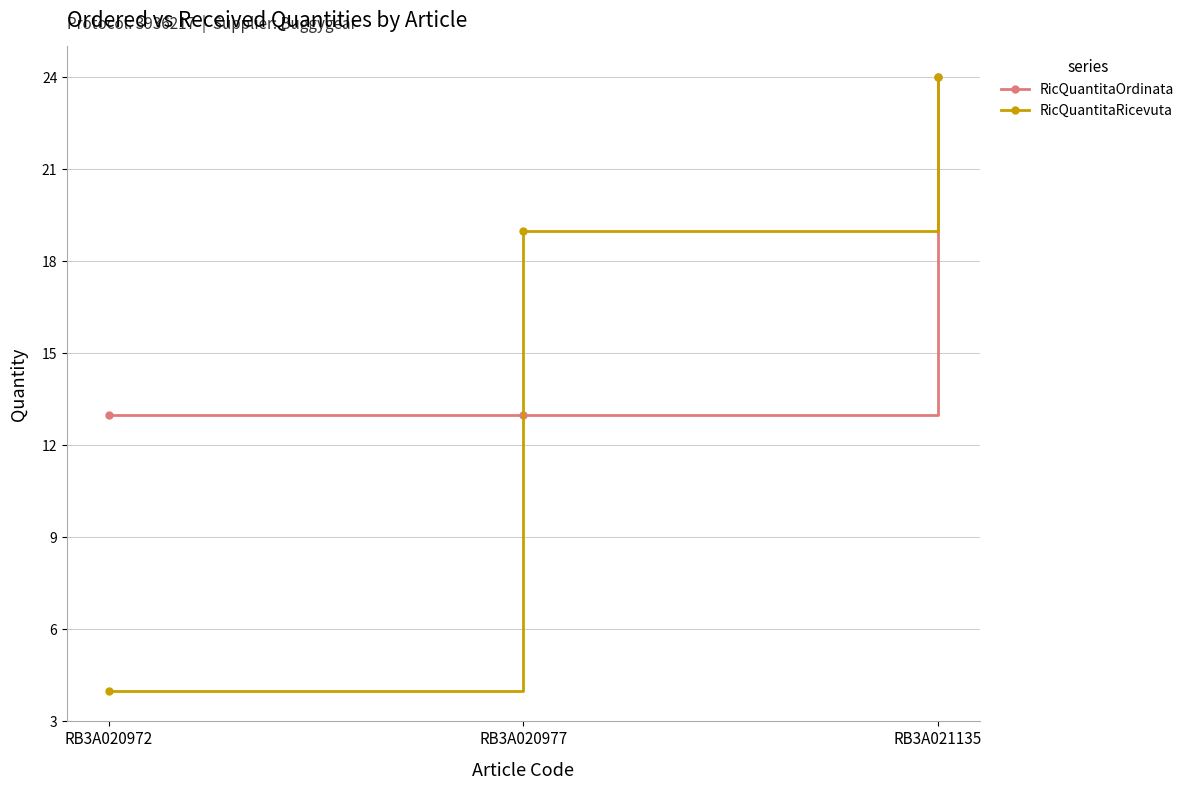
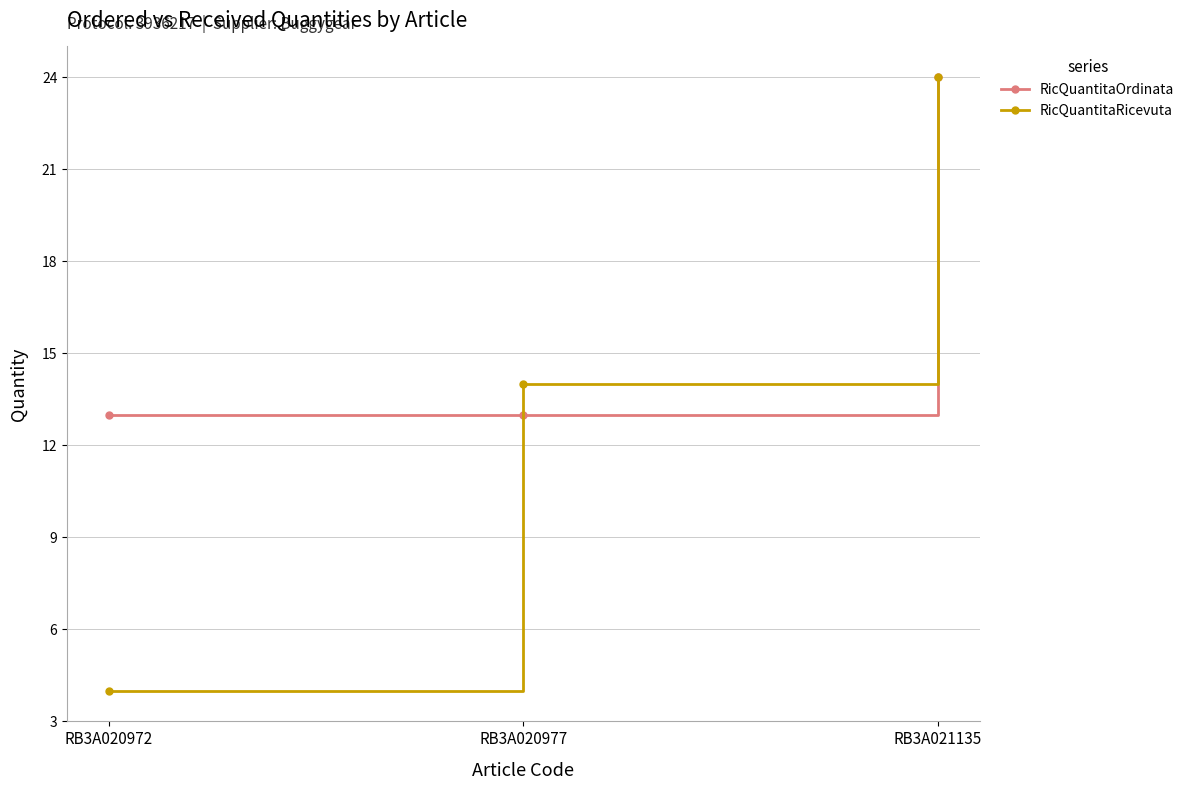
RicQuantitaRicevuta, RB3A020977: 19 -> 14
